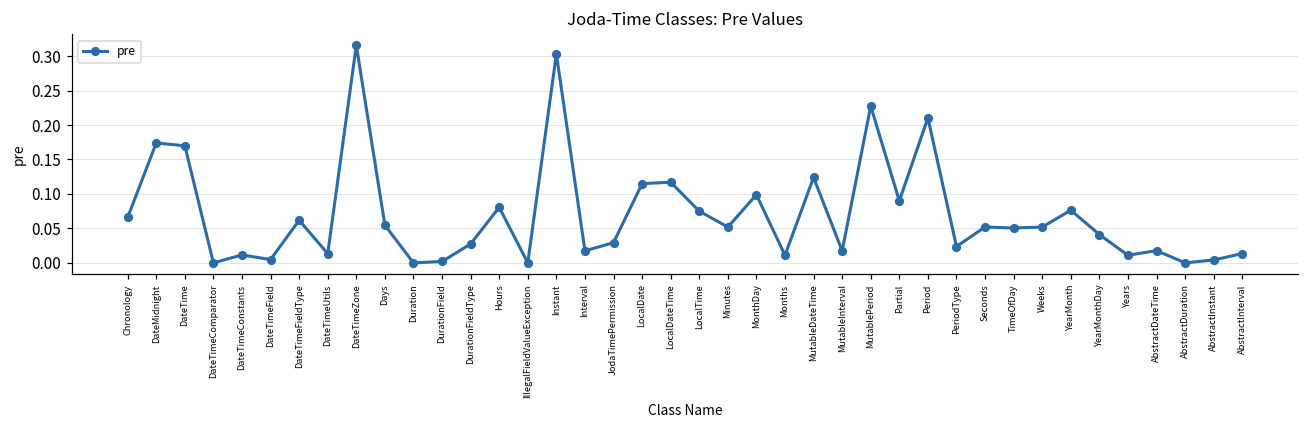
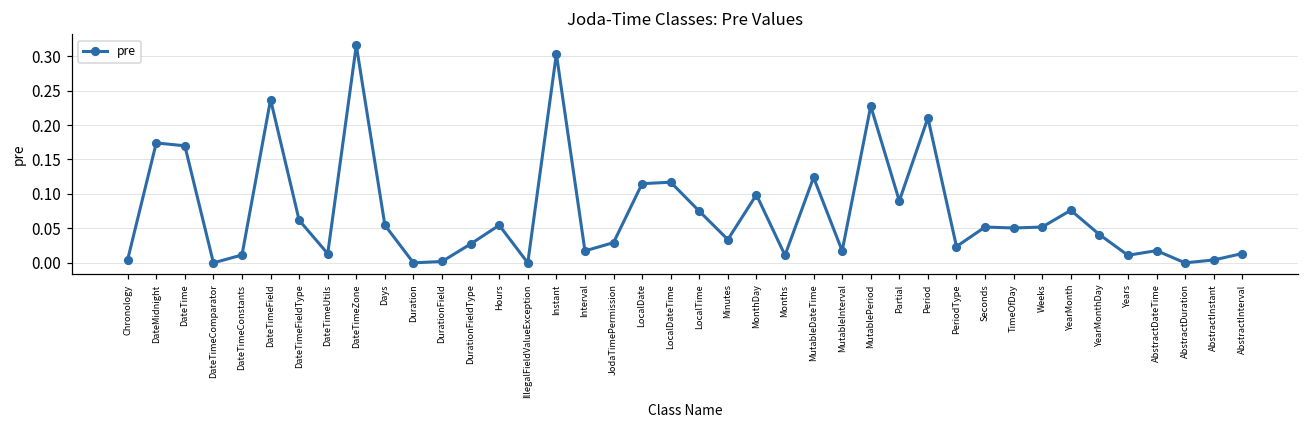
Chronology: 0.07 -> 0.00
DateTimeField: 0.00 -> 0.24
Hours: 0.08 -> 0.05
Minutes: 0.05 -> 0.03
